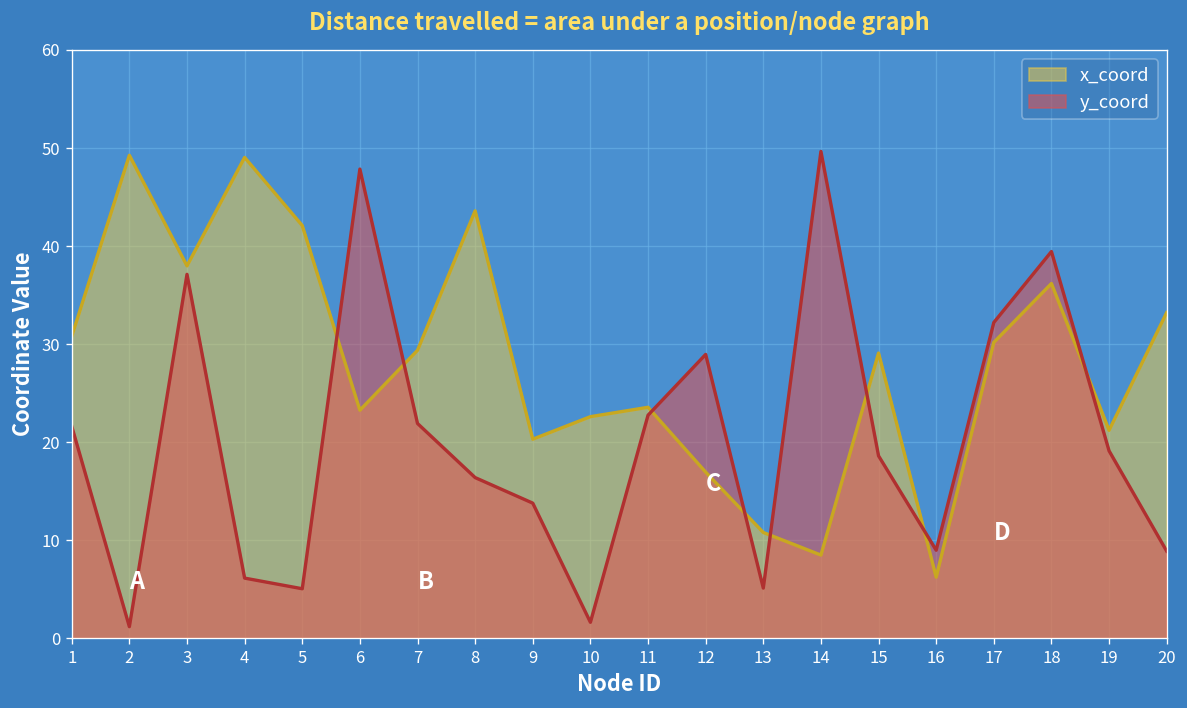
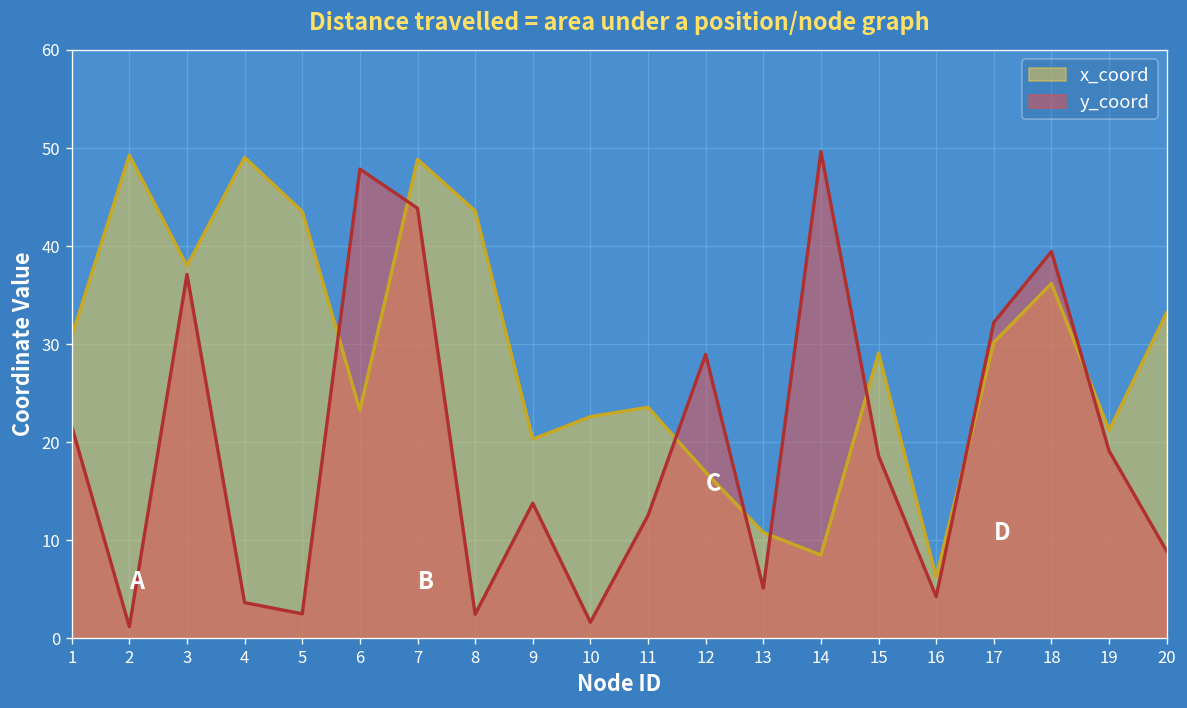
y_coord, 4: 6 -> 4
x_coord, 5: 42 -> 44
y_coord, 5: 5 -> 2
x_coord, 7: 29 -> 49
y_coord, 7: 22 -> 44
y_coord, 8: 16 -> 2
y_coord, 11: 23 -> 13
y_coord, 16: 9 -> 4
